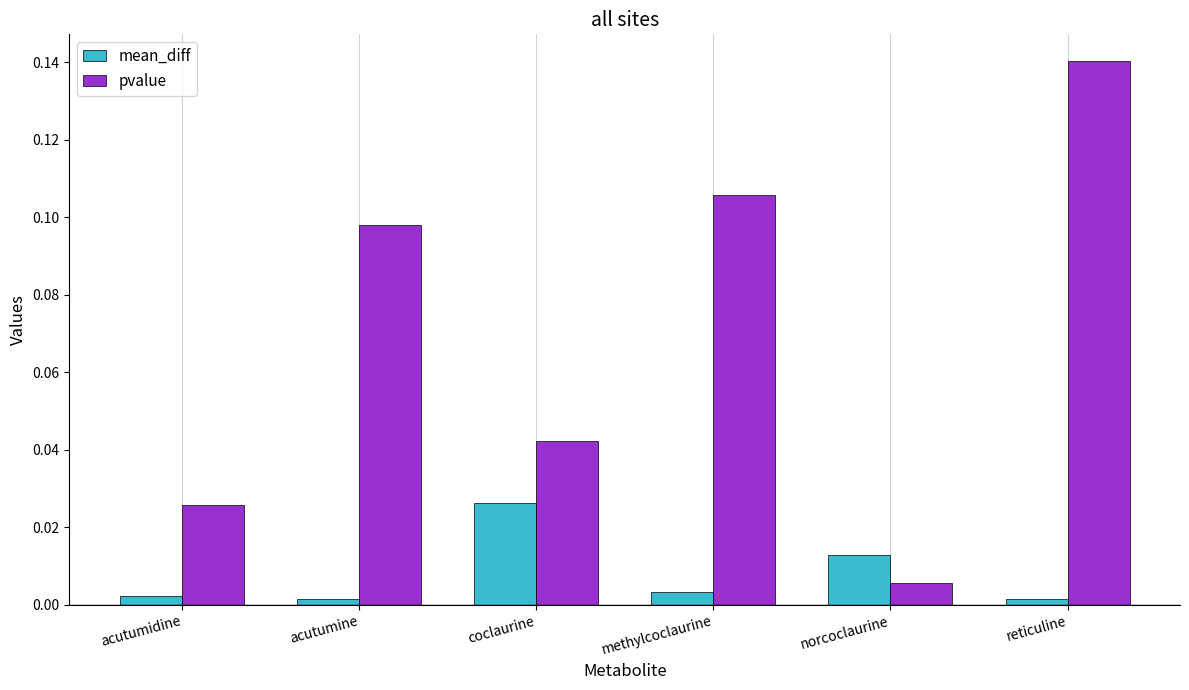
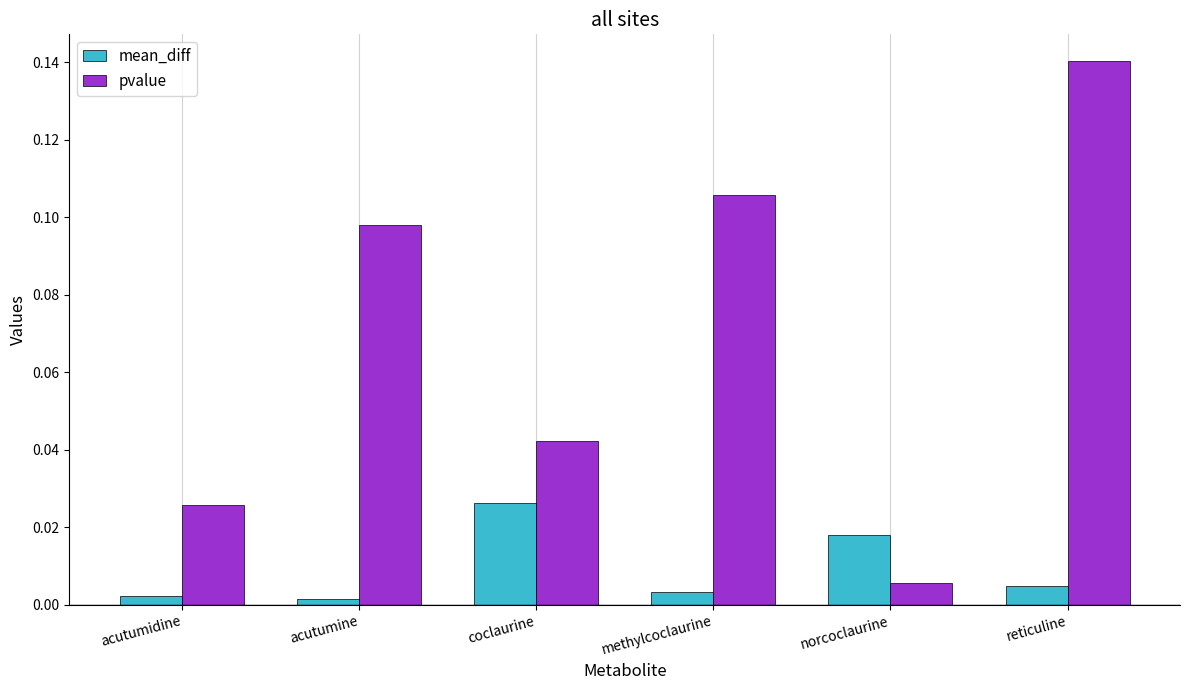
mean_diff, norcoclaurine: 0.013 -> 0.018
mean_diff, reticuline: 0.001 -> 0.005
